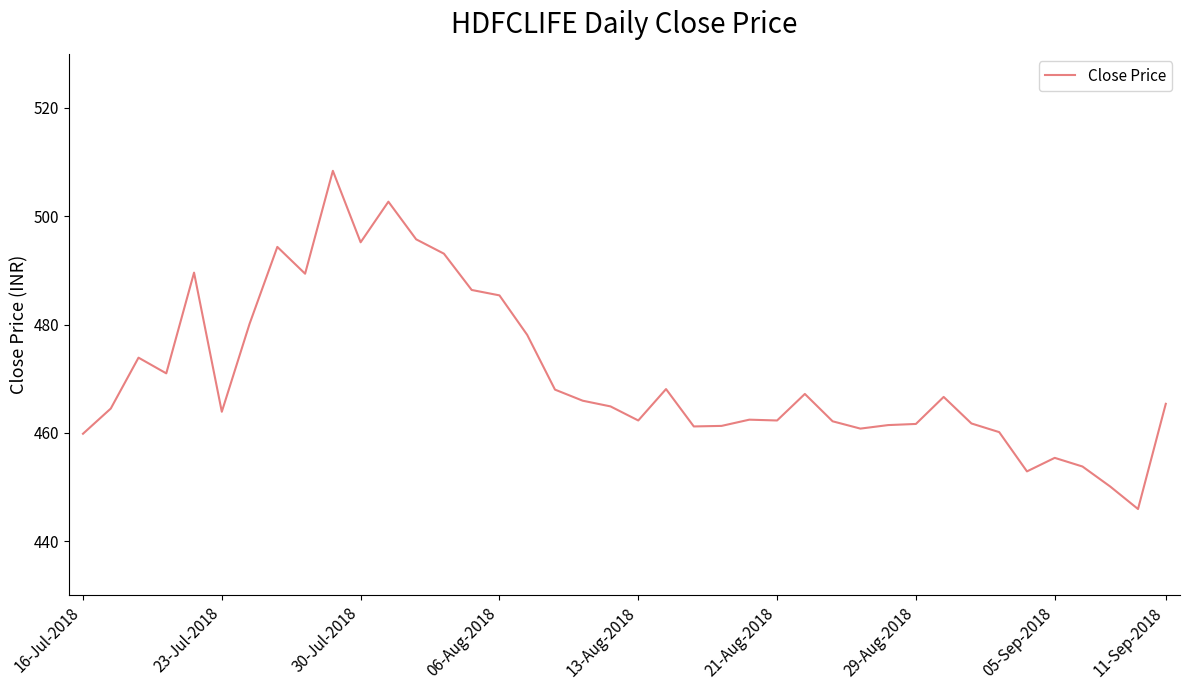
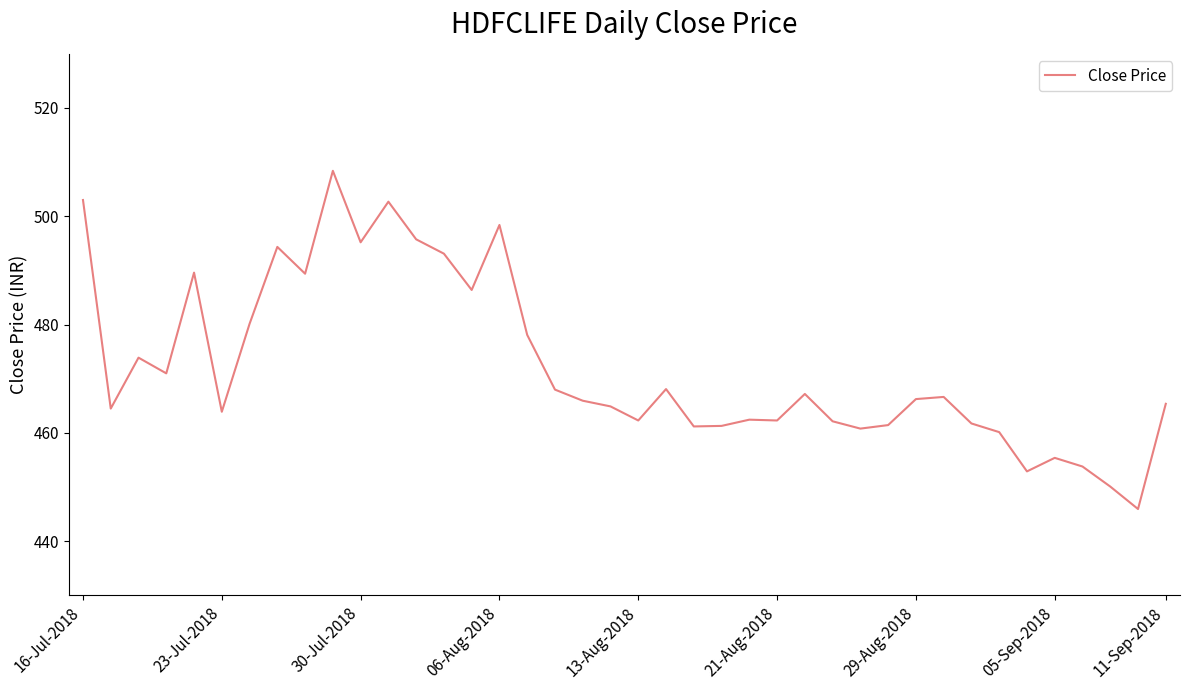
16-Jul-2018: 460 -> 503
06-Aug-2018: 485 -> 498
29-Aug-2018: 462 -> 466
